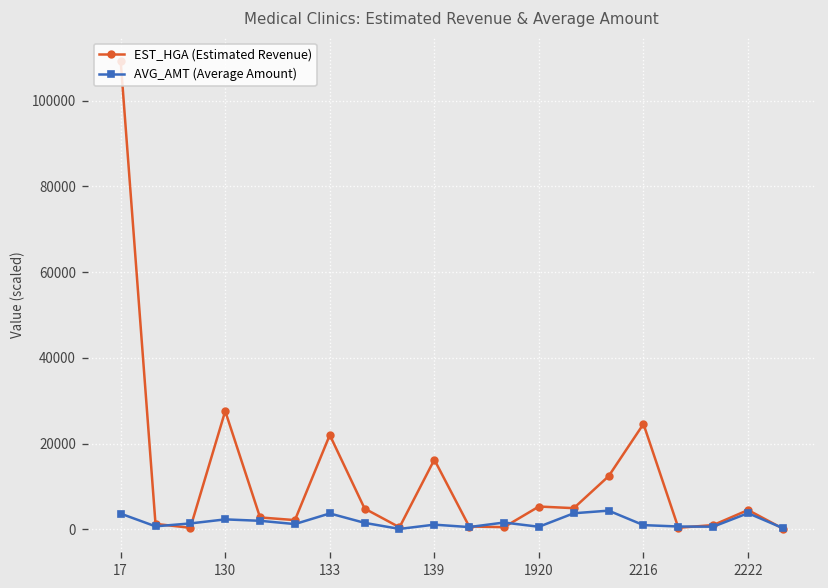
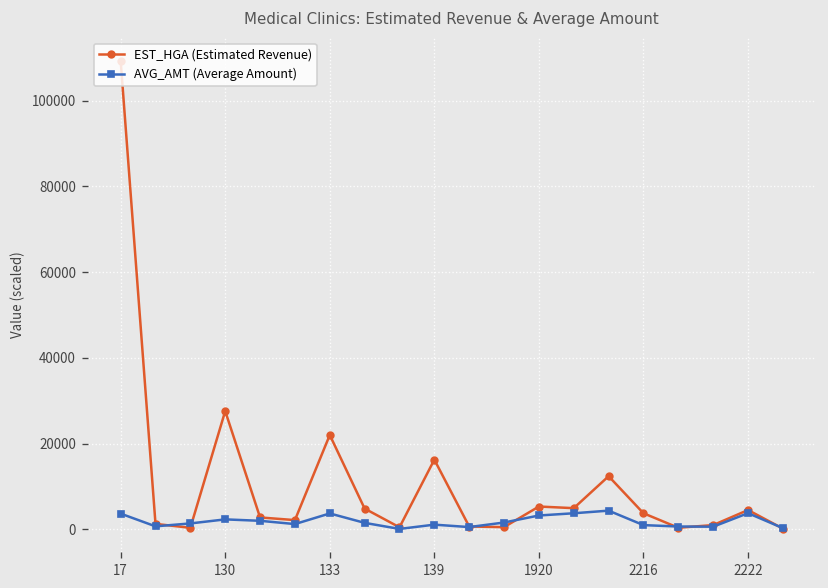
AVG_AMT (Average Amount), 1920: 1000 -> 3000
EST_HGA (Estimated Revenue), 2216: 25000 -> 4000
